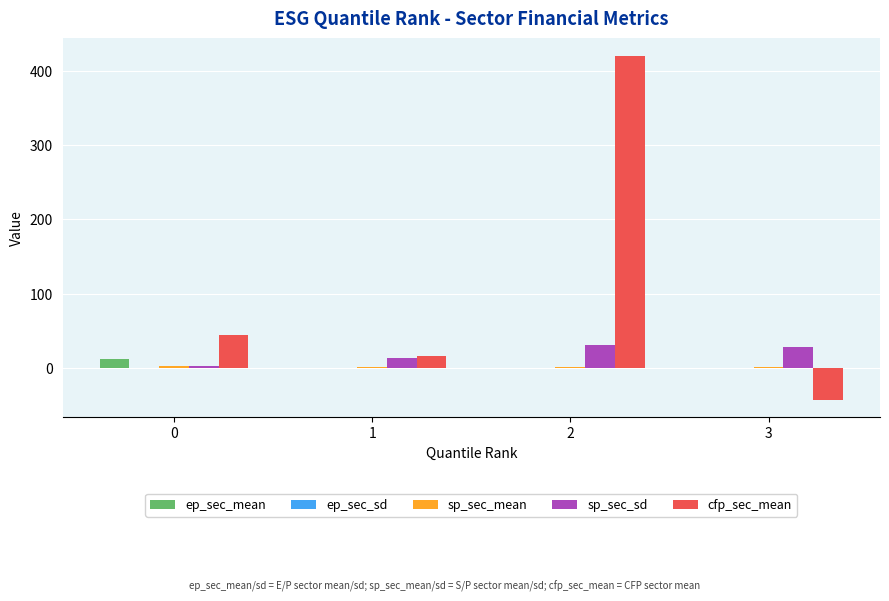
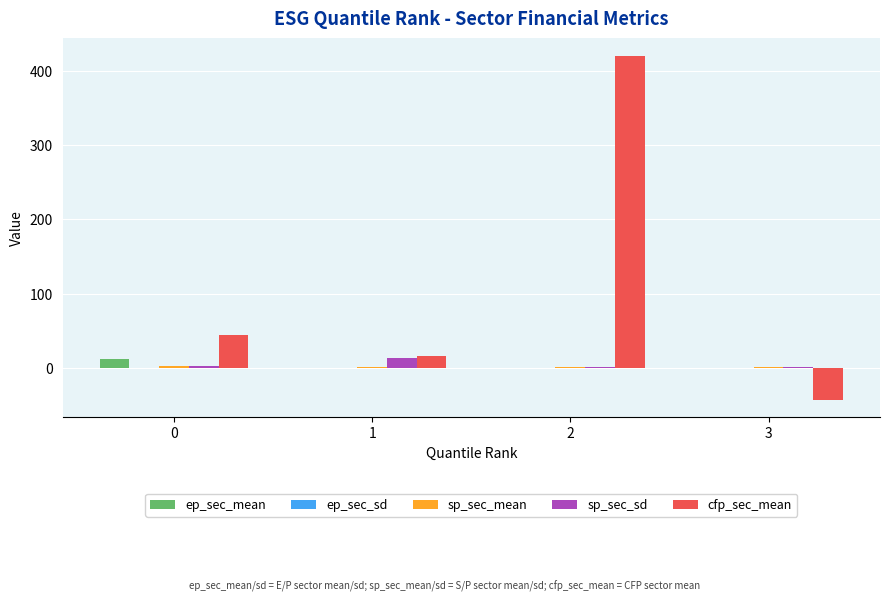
sp_sec_sd, 2: 30 -> 0
sp_sec_sd, 3: 30 -> 0
